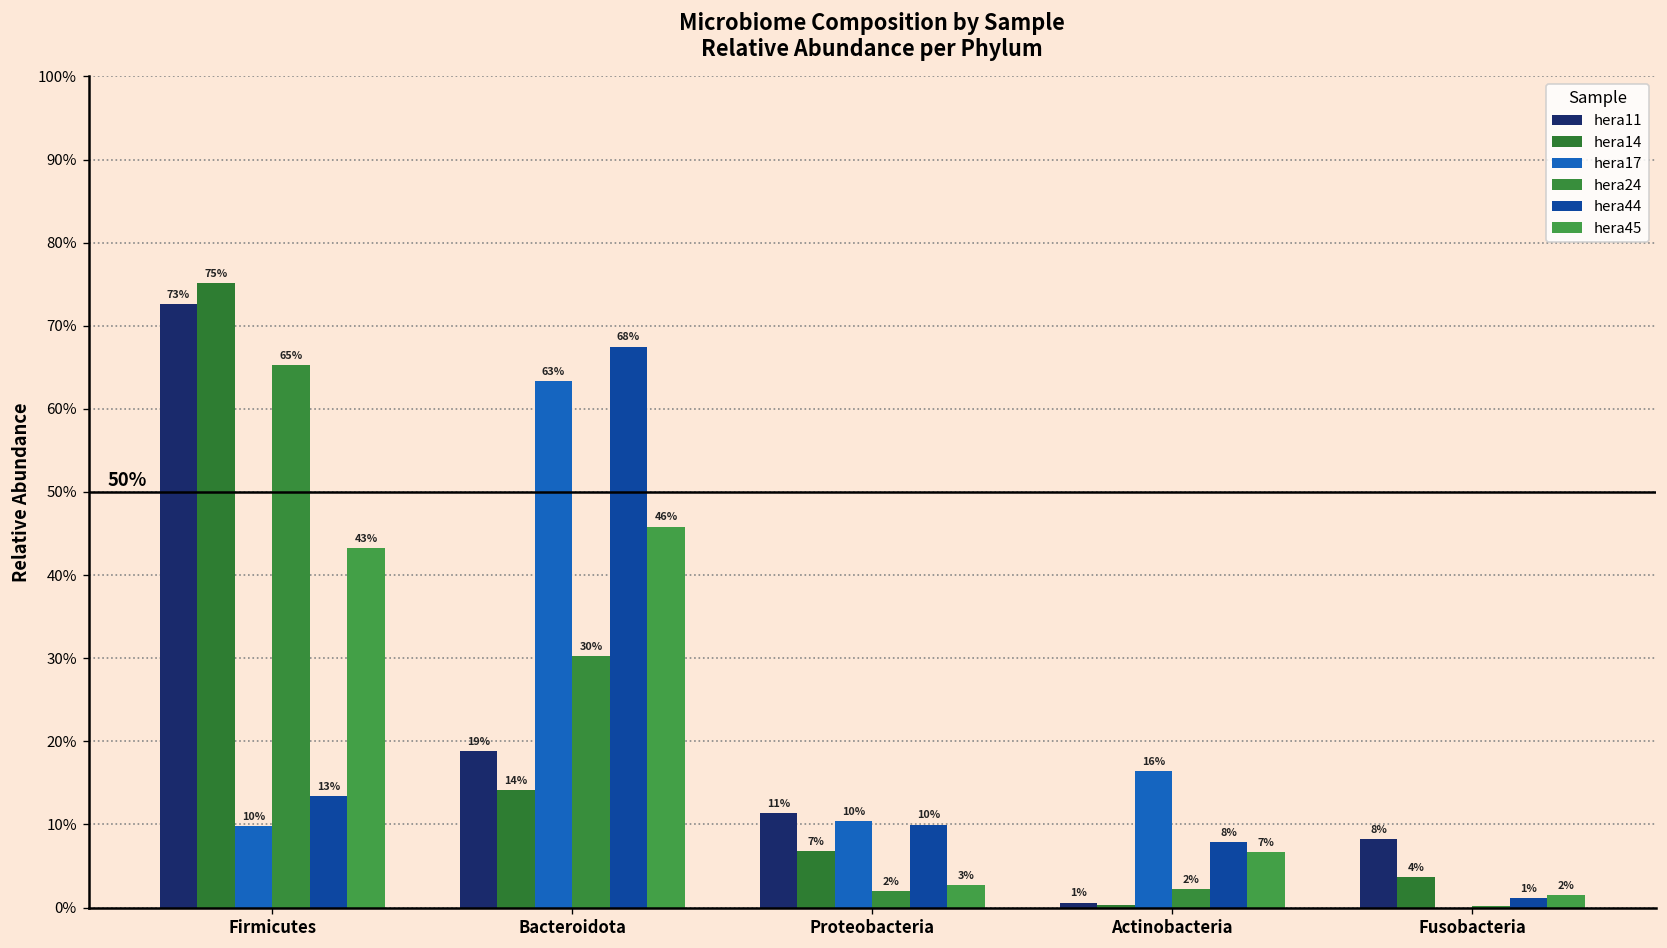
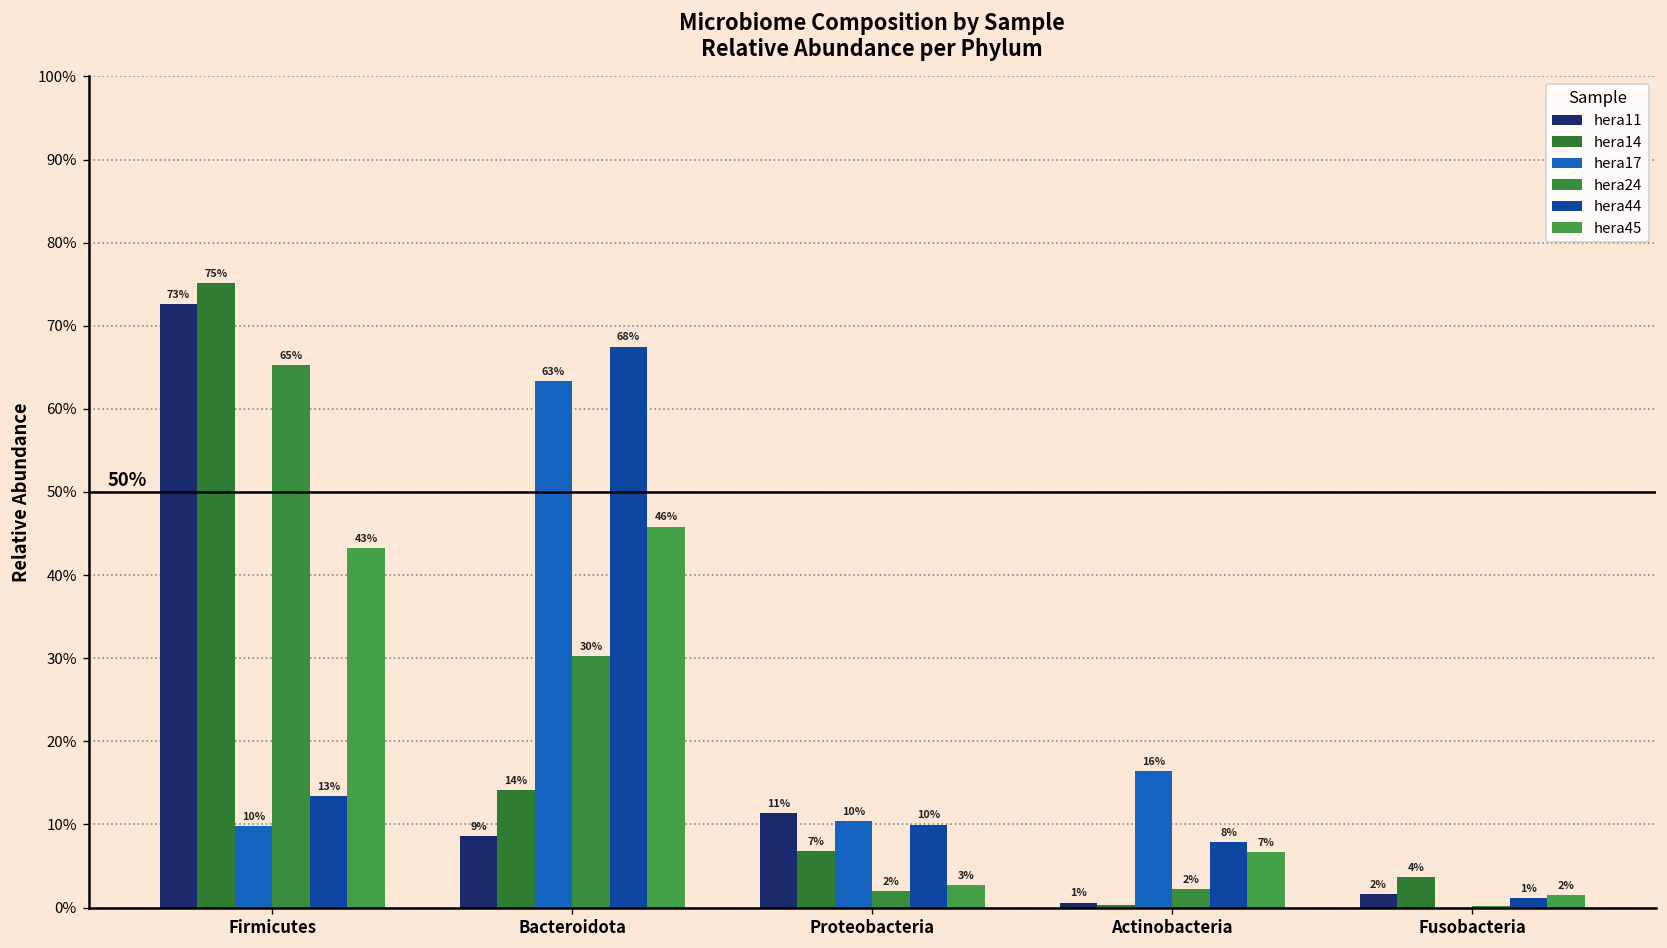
hera11, Bacteroidota: 19% -> 9%
hera11, Fusobacteria: 8% -> 2%
